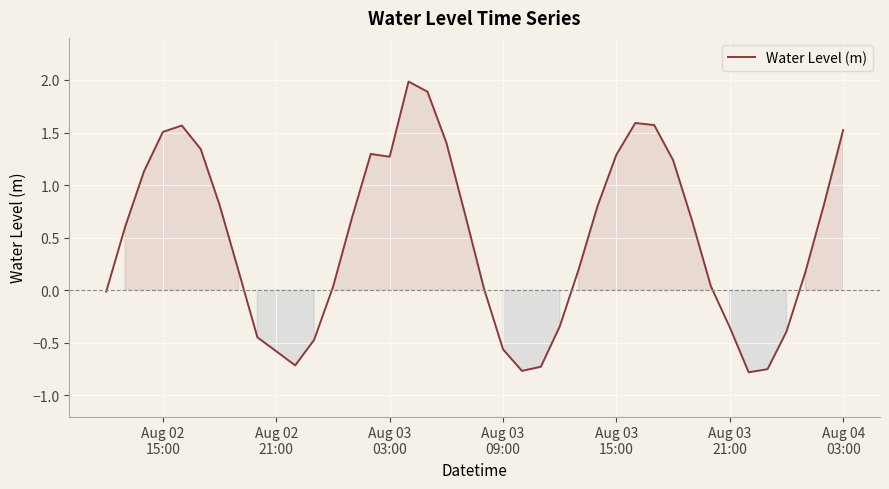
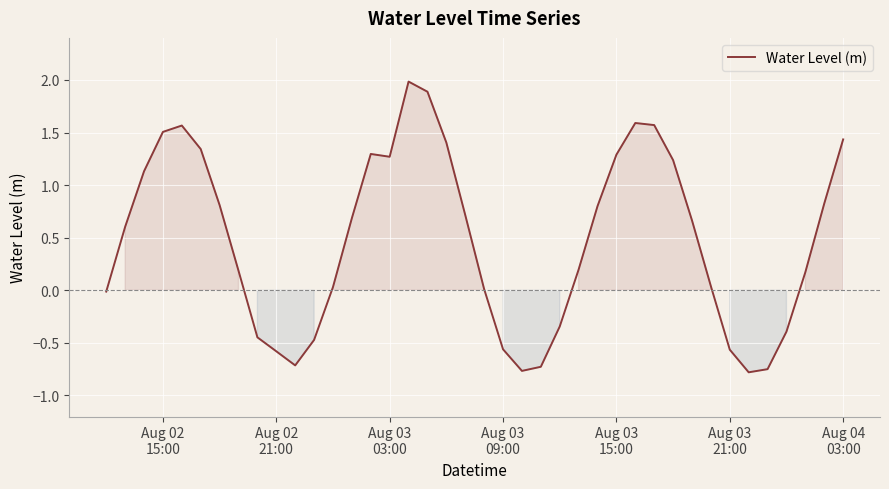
Aug 03 21:00: -0.35 -> -0.56
Aug 04 03:00: 1.52 -> 1.43
